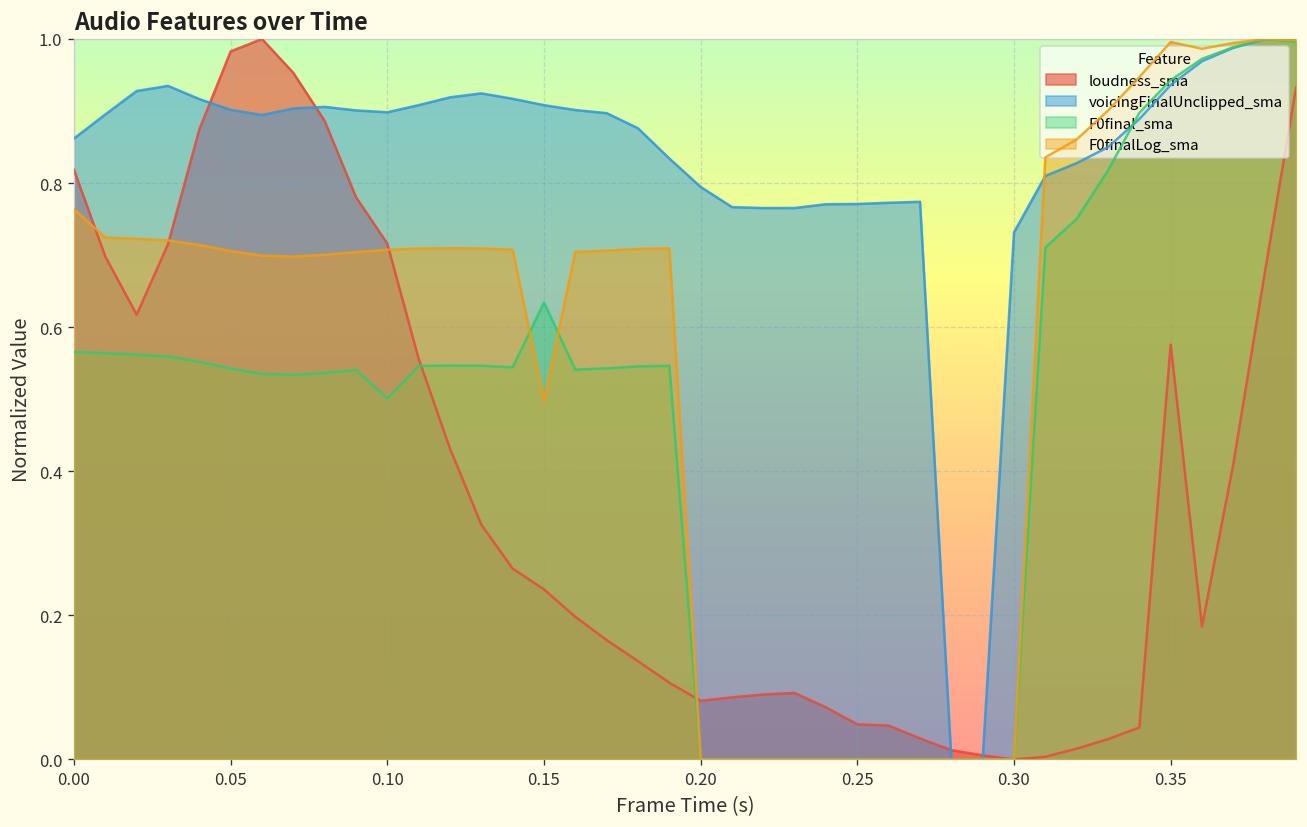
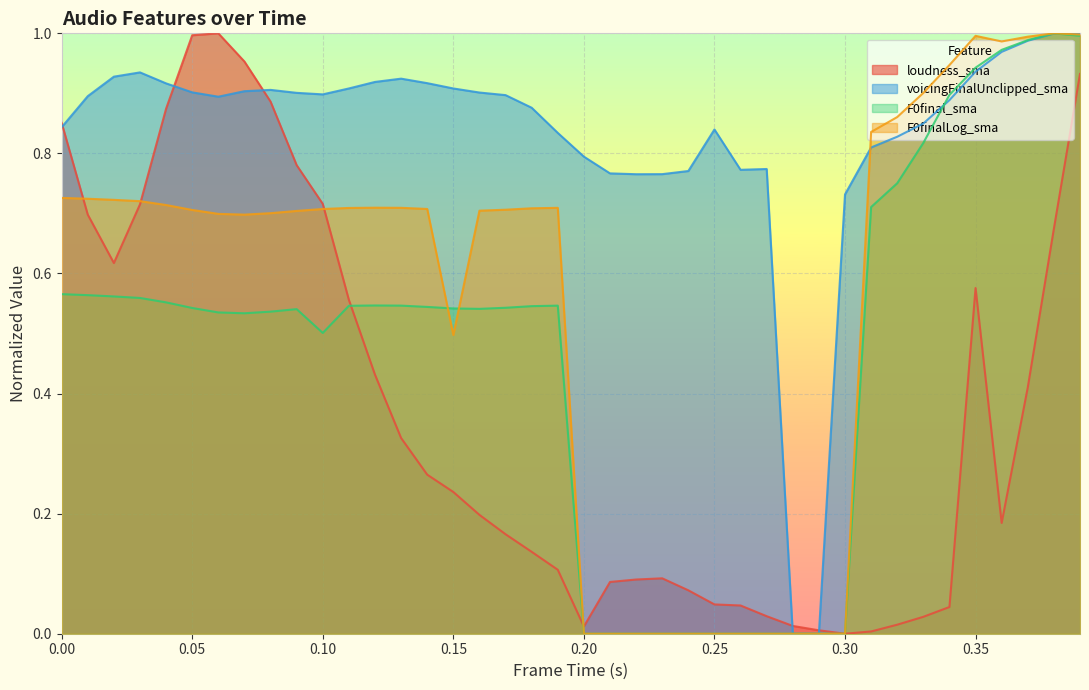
loudness_sma, 0.00: 0.82 -> 0.85
voicingFinalUnclipped_sma, 0.00: 0.86 -> 0.84
F0finalLog_sma, 0.00: 0.76 -> 0.73
loudness_sma, 0.05: 0.98 -> 1.00
F0final_sma, 0.15: 0.63 -> 0.54
loudness_sma, 0.20: 0.08 -> 0.01
voicingFinalUnclipped_sma, 0.25: 0.77 -> 0.84
